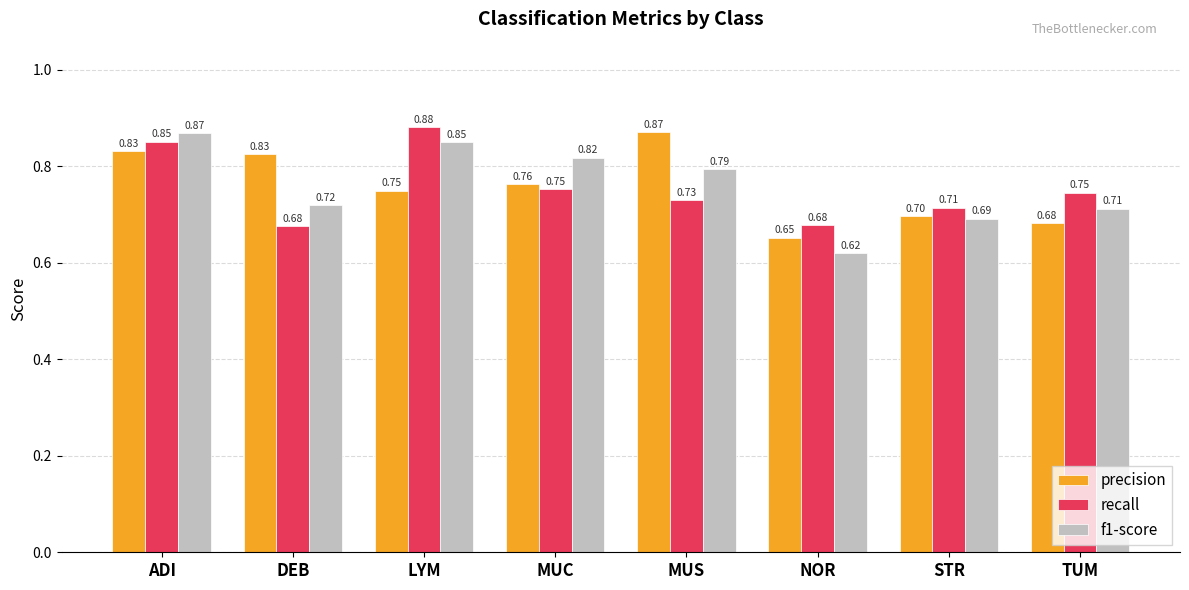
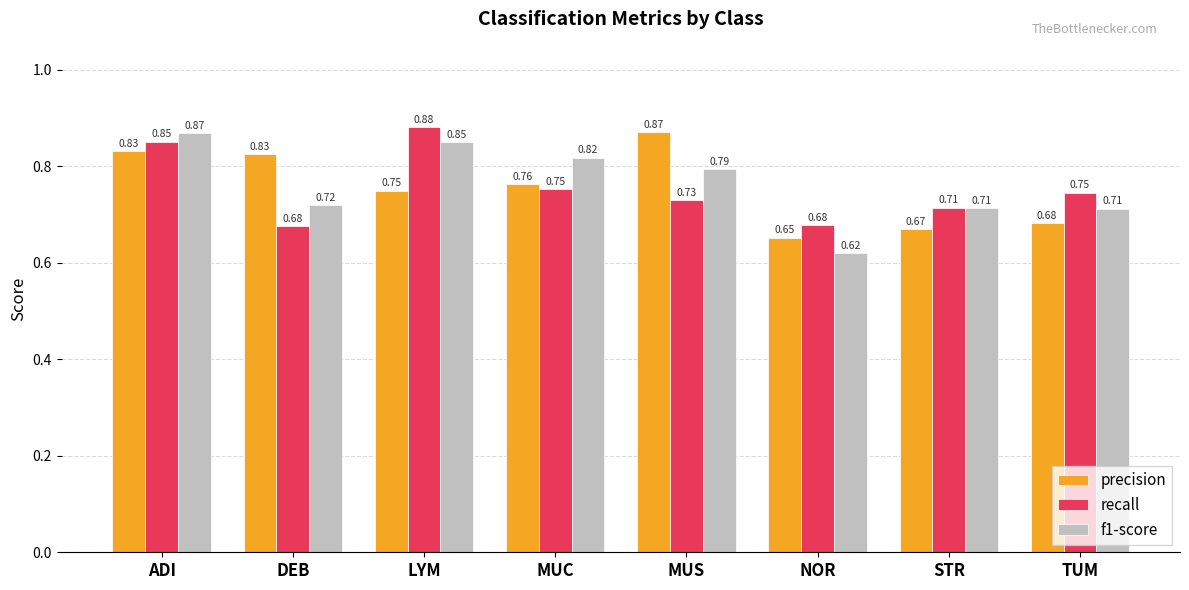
precision, STR: 0.70 -> 0.67
f1-score, STR: 0.69 -> 0.71
